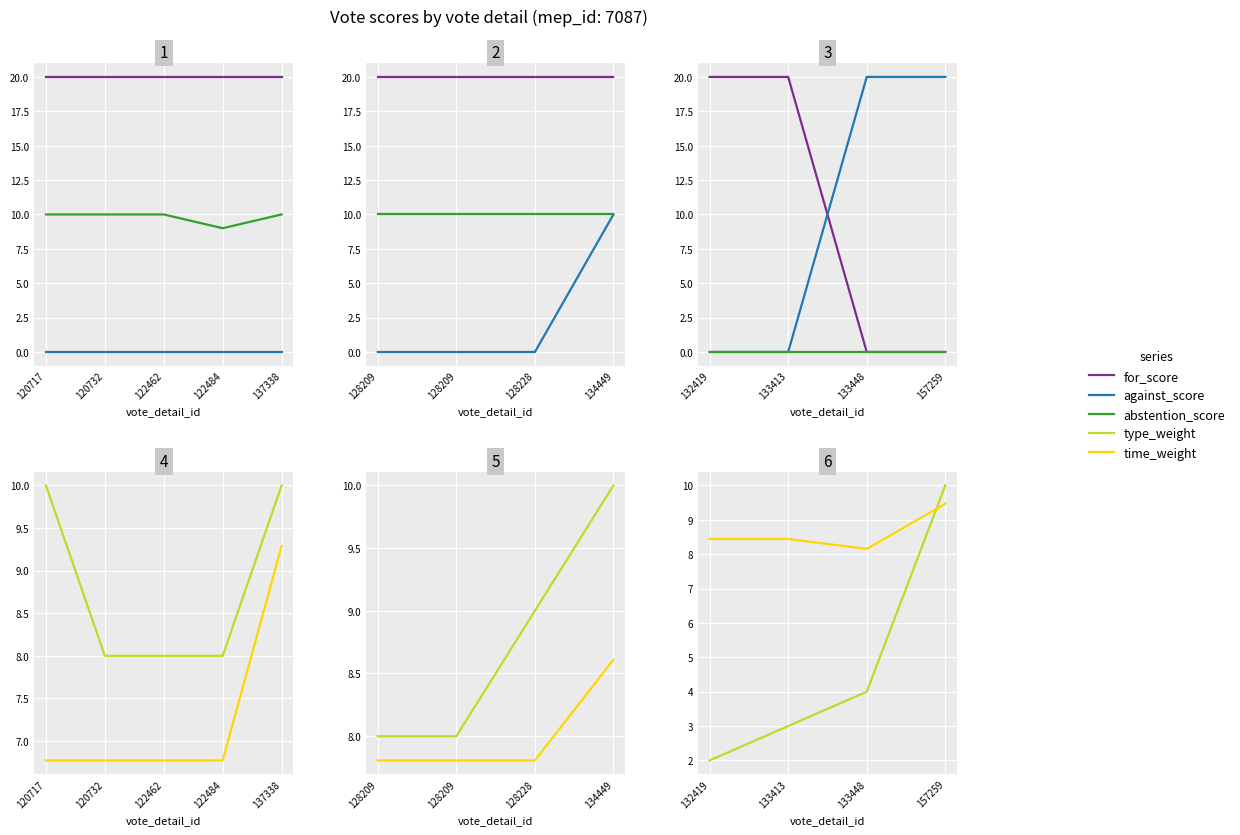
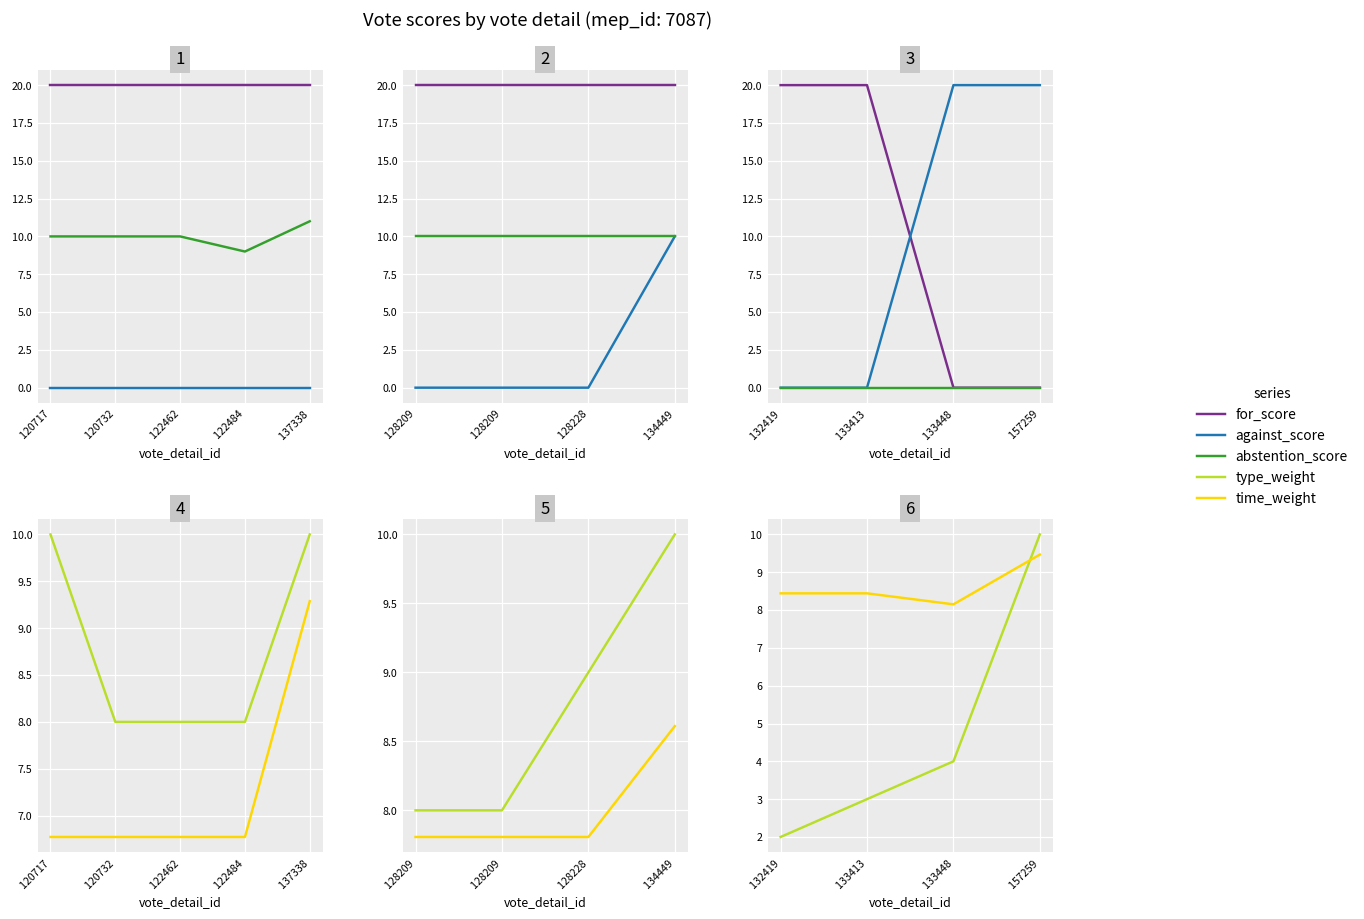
1, abstention_score, 137338: 10 -> 11
